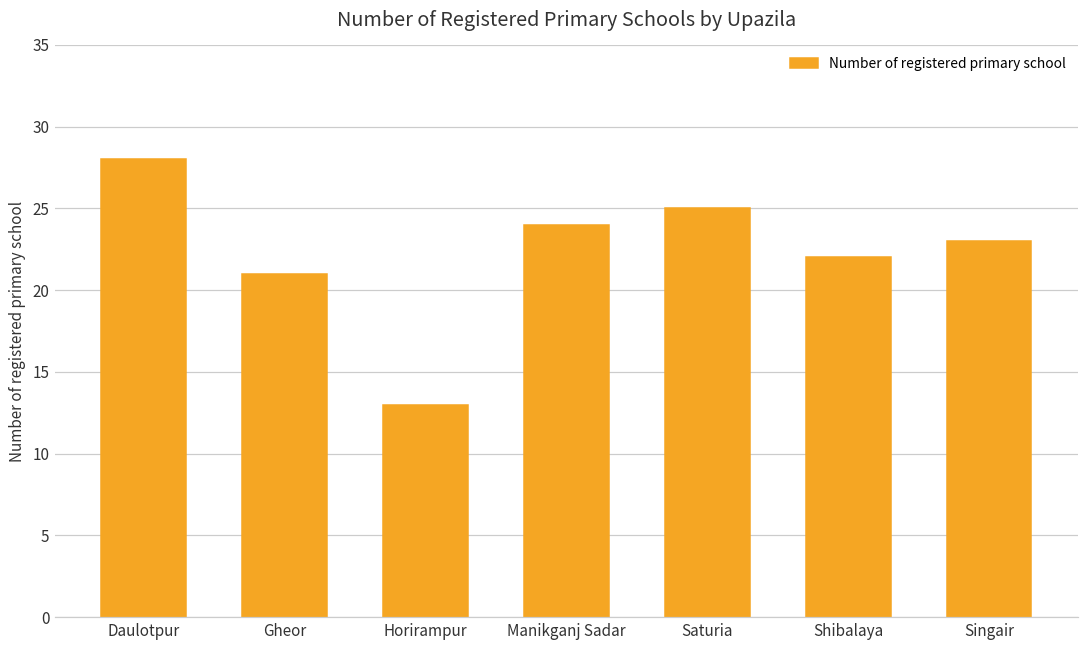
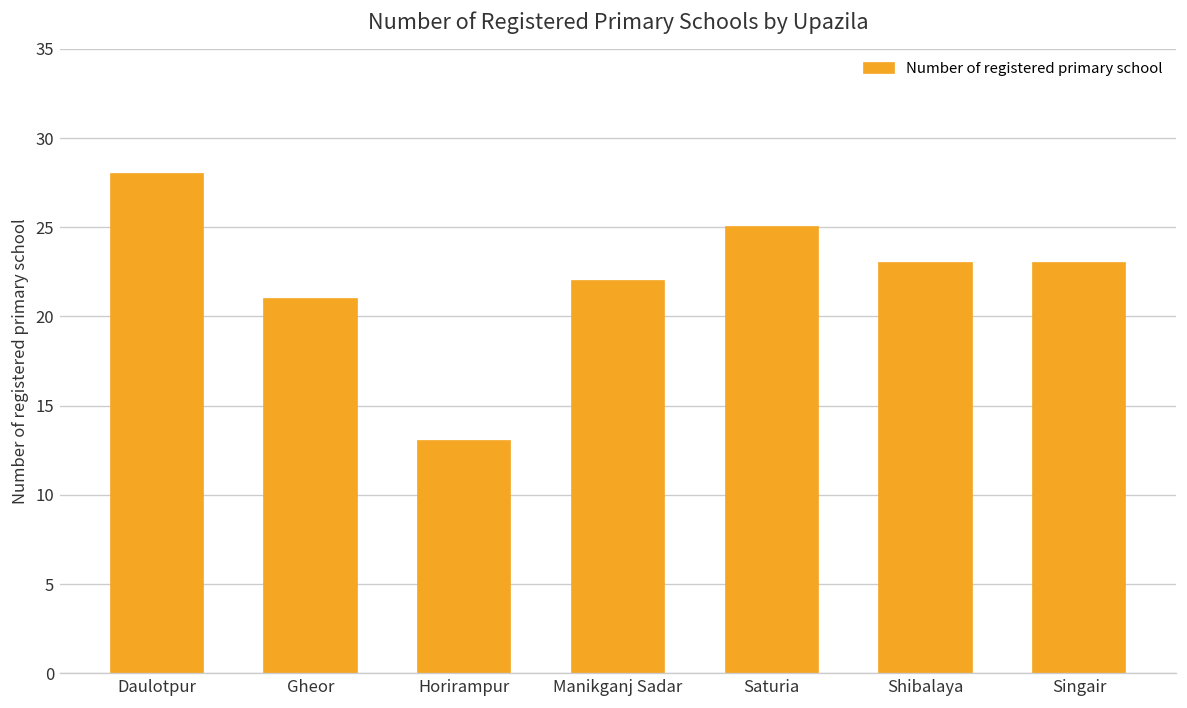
Manikganj Sadar: 24 -> 22
Shibalaya: 22 -> 23
